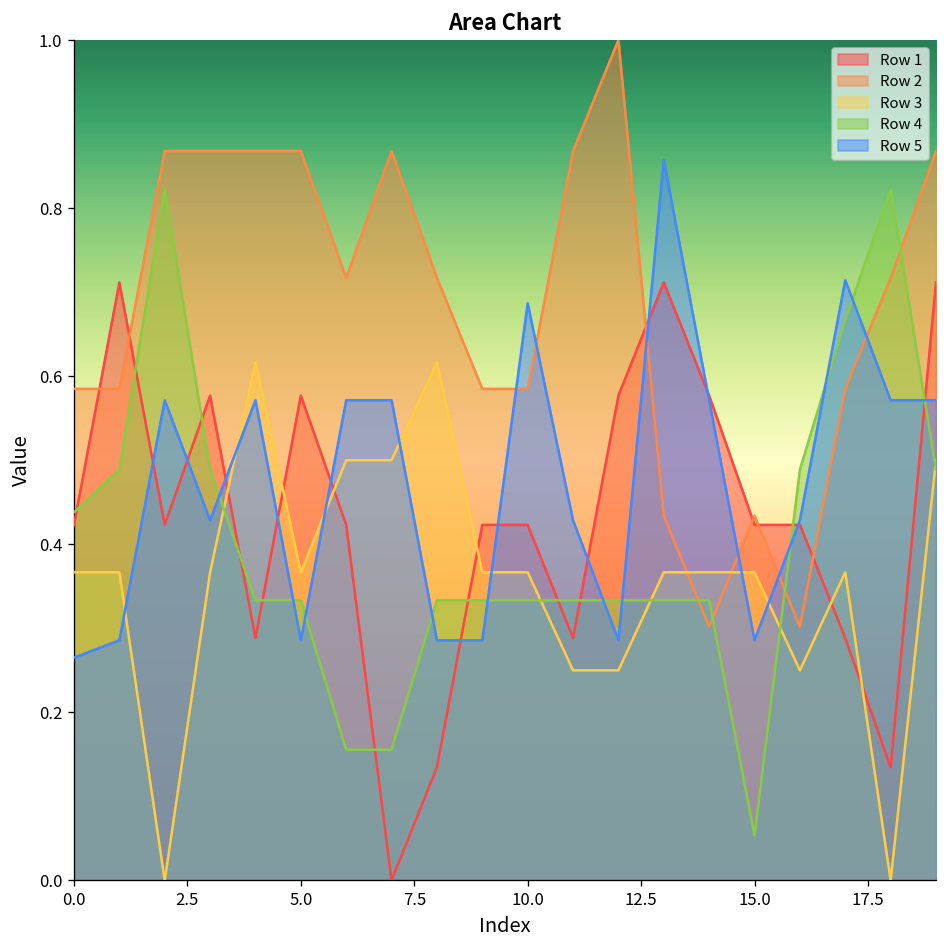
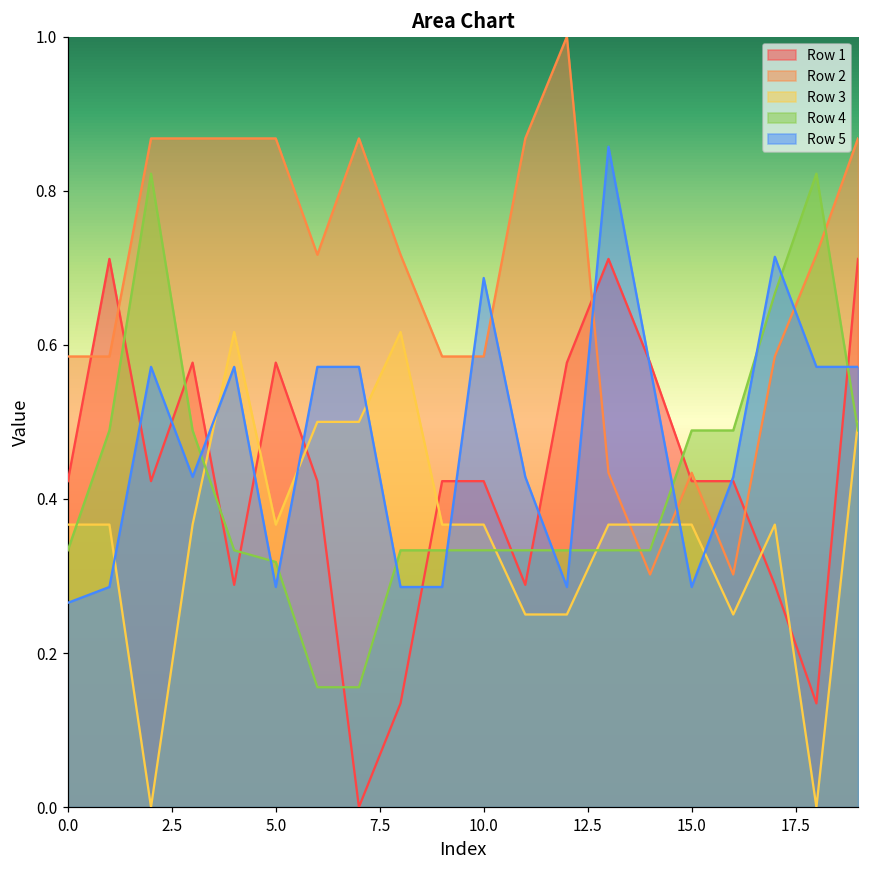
Row 4, 0.0: 0.44 -> 0.33
Row 4, 5.0: 0.33 -> 0.32
Row 4, 15.0: 0.05 -> 0.49
